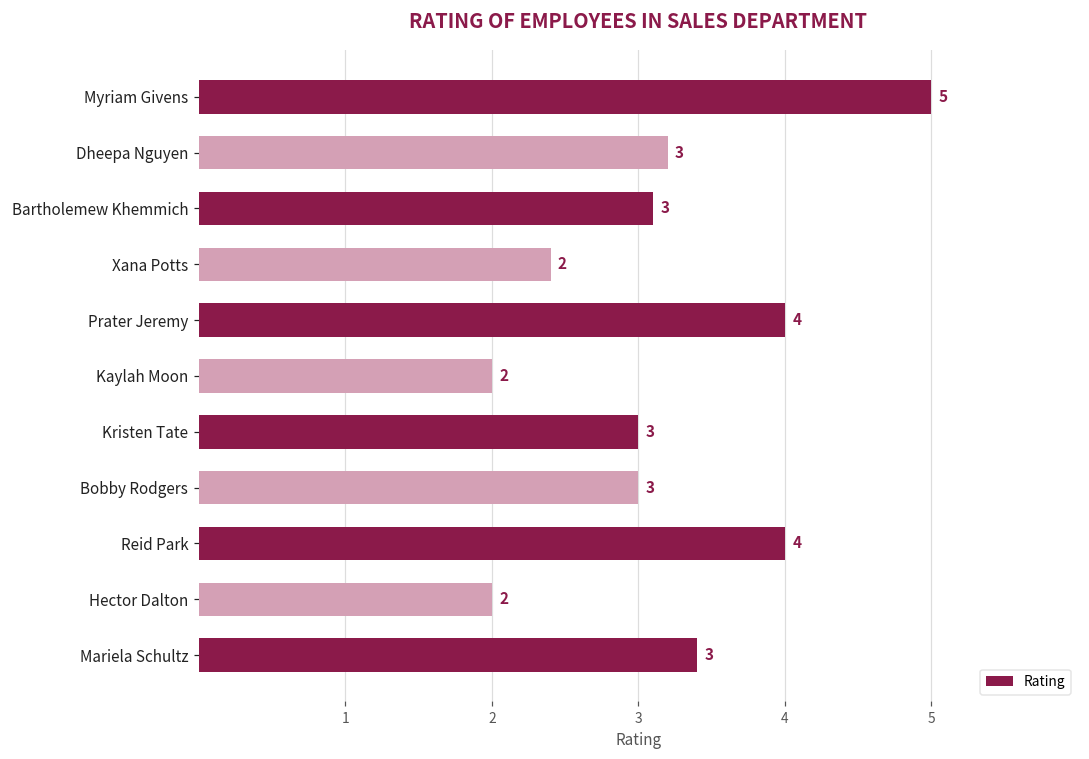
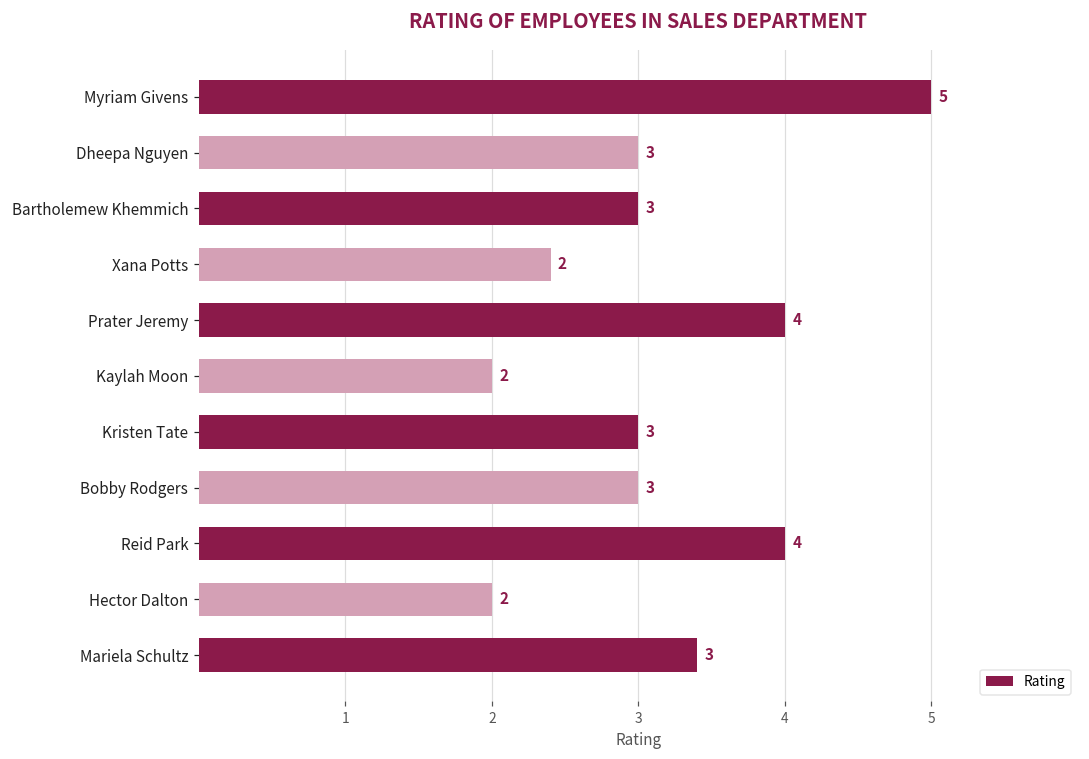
Dheepa Nguyen: 3.2 -> 3.0
Bartholemew Khemmich: 3.1 -> 3.0
